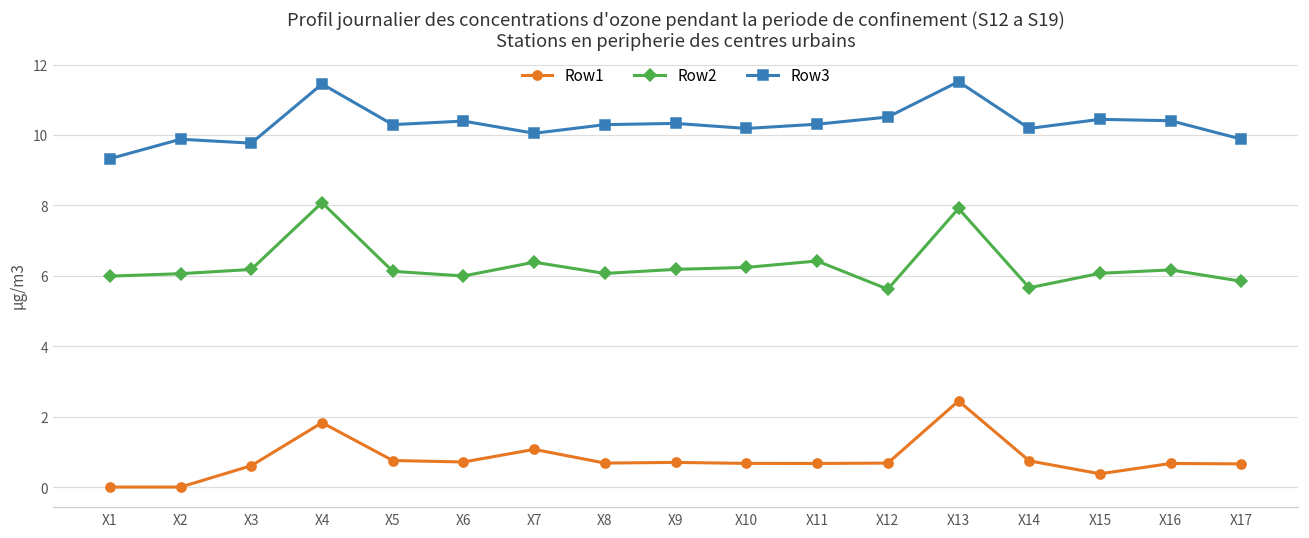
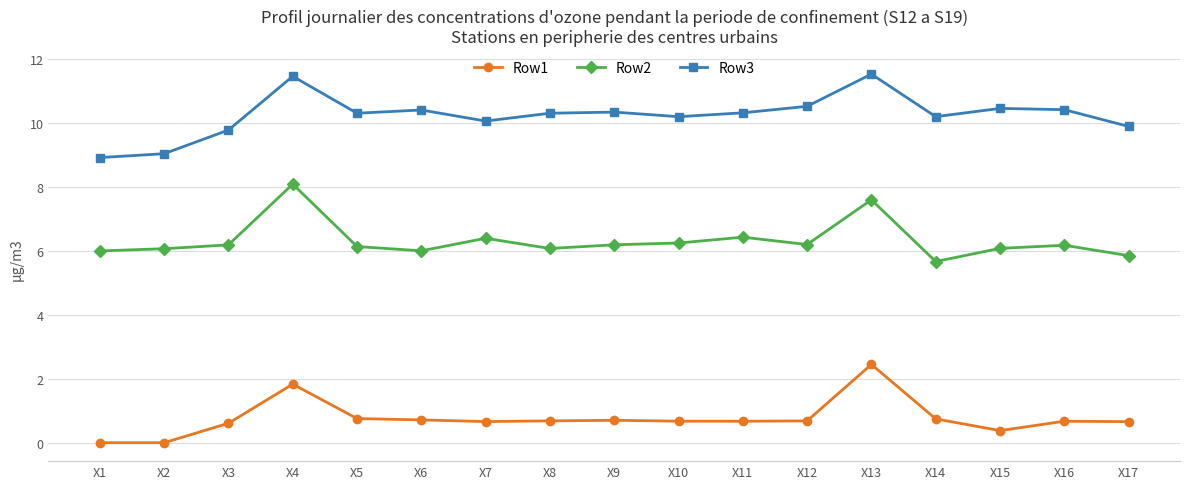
Row3, X1: 9.3 -> 8.9
Row3, X2: 9.9 -> 9.0
Row1, X7: 1.1 -> 0.7
Row2, X12: 5.6 -> 6.2
Row2, X13: 7.9 -> 7.6
